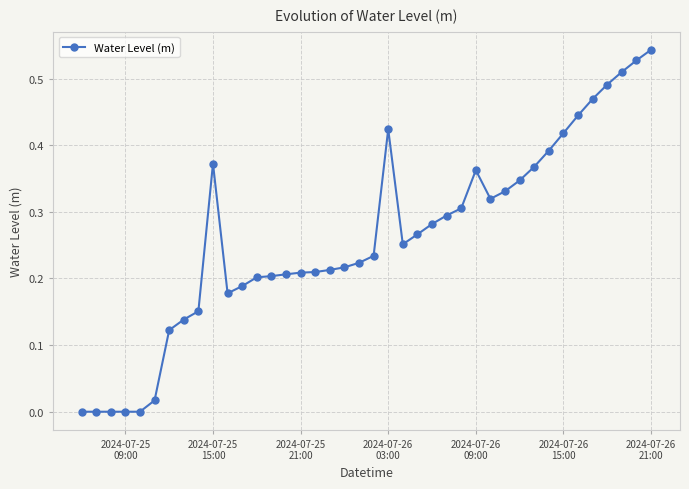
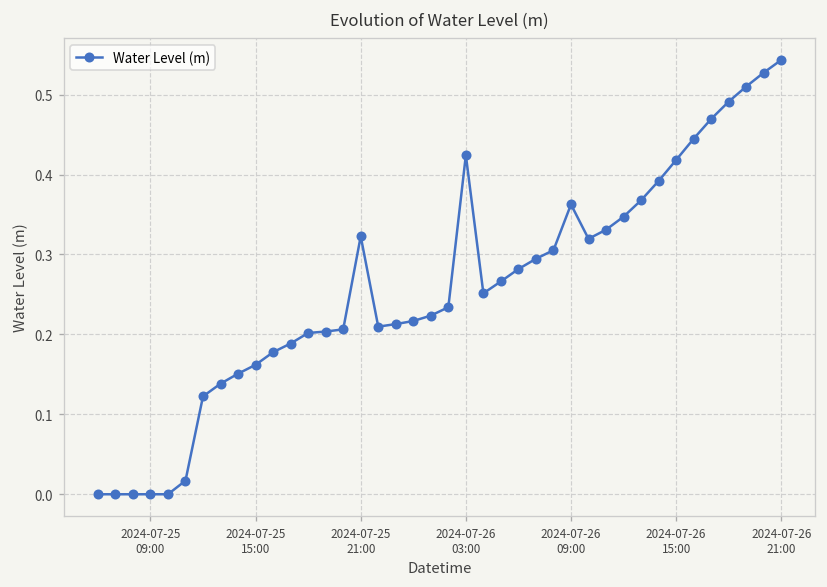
2024-07-25 15:00: 0.37 -> 0.16
2024-07-25 21:00: 0.21 -> 0.32
